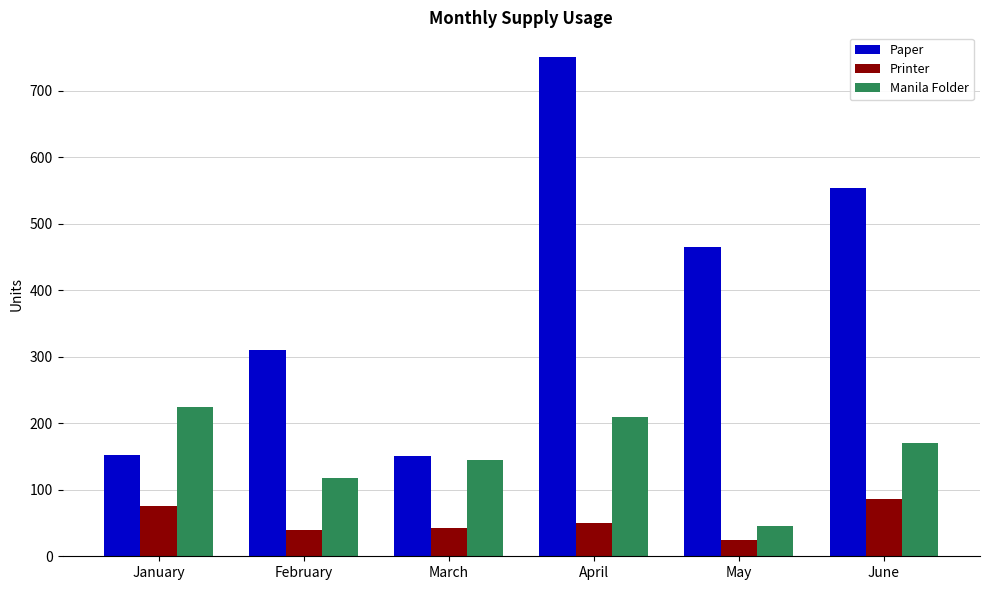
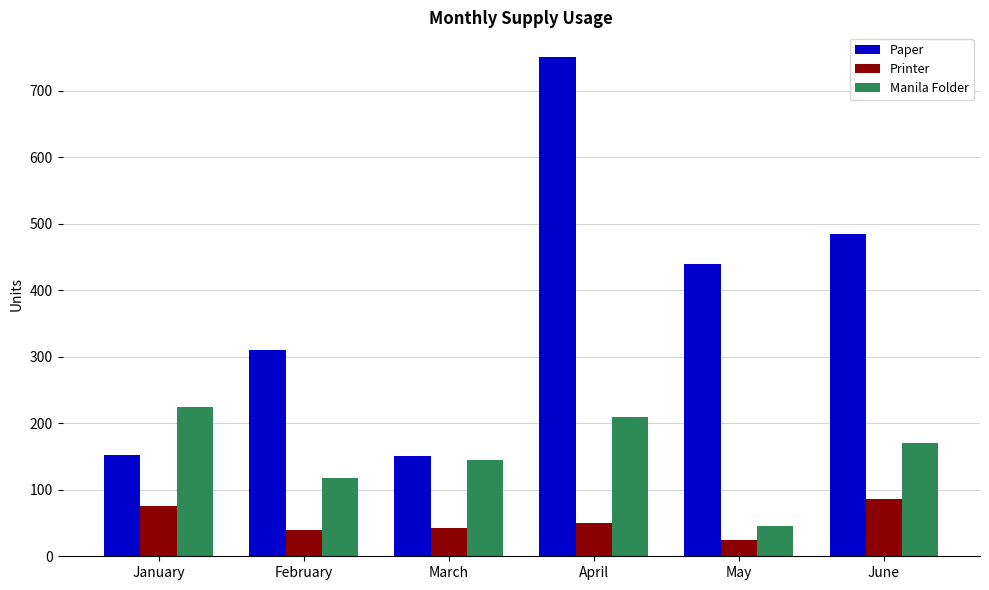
Paper, May: 470 -> 440
Paper, June: 550 -> 490
